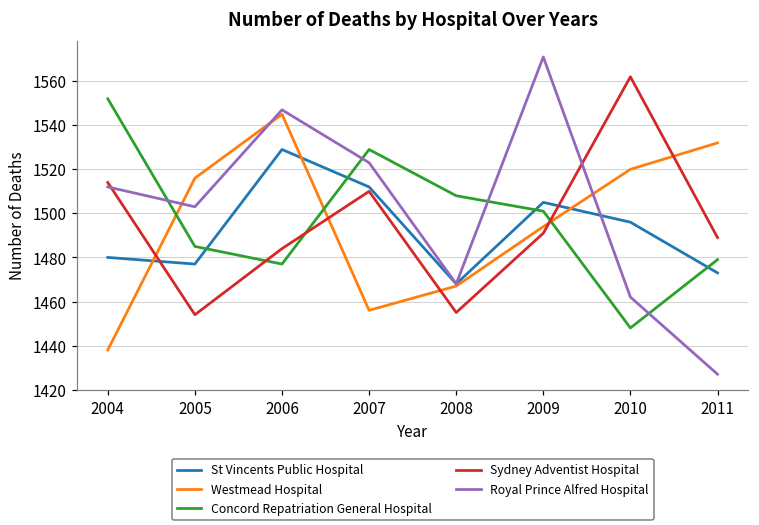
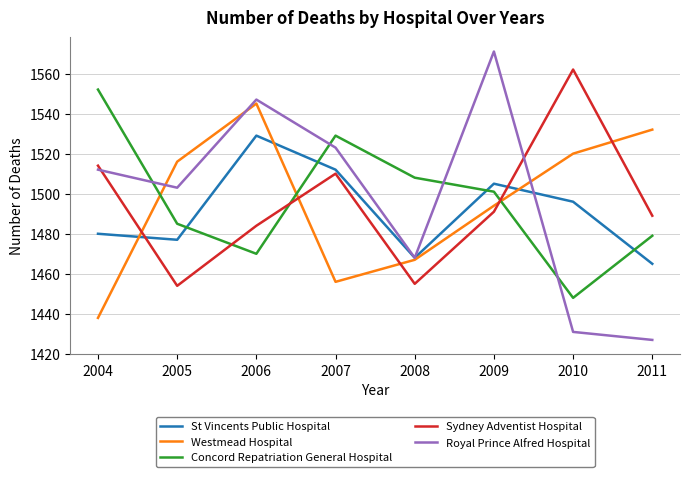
Concord Repatriation General Hospital, 2006: 1477 -> 1470
Royal Prince Alfred Hospital, 2010: 1462 -> 1431
St Vincents Public Hospital, 2011: 1473 -> 1465
